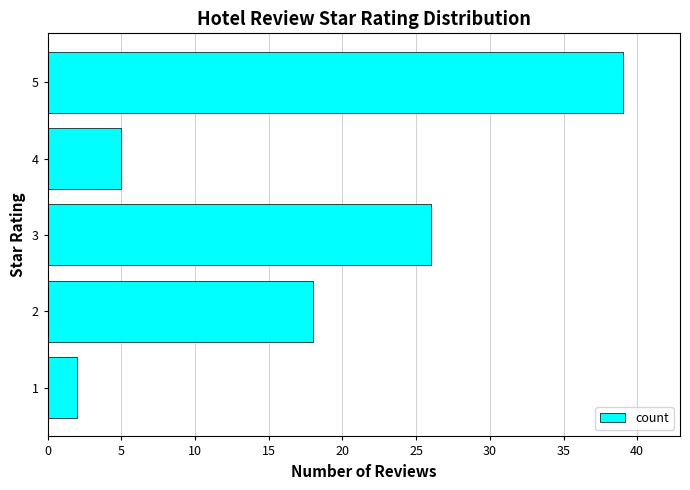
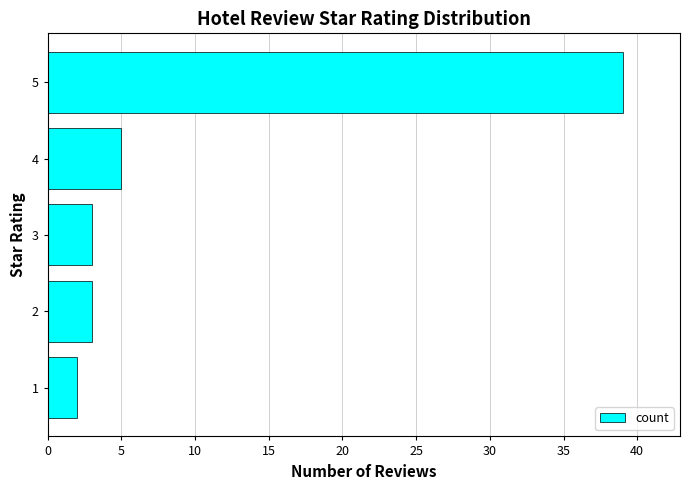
3: 26 -> 3
2: 18 -> 3
